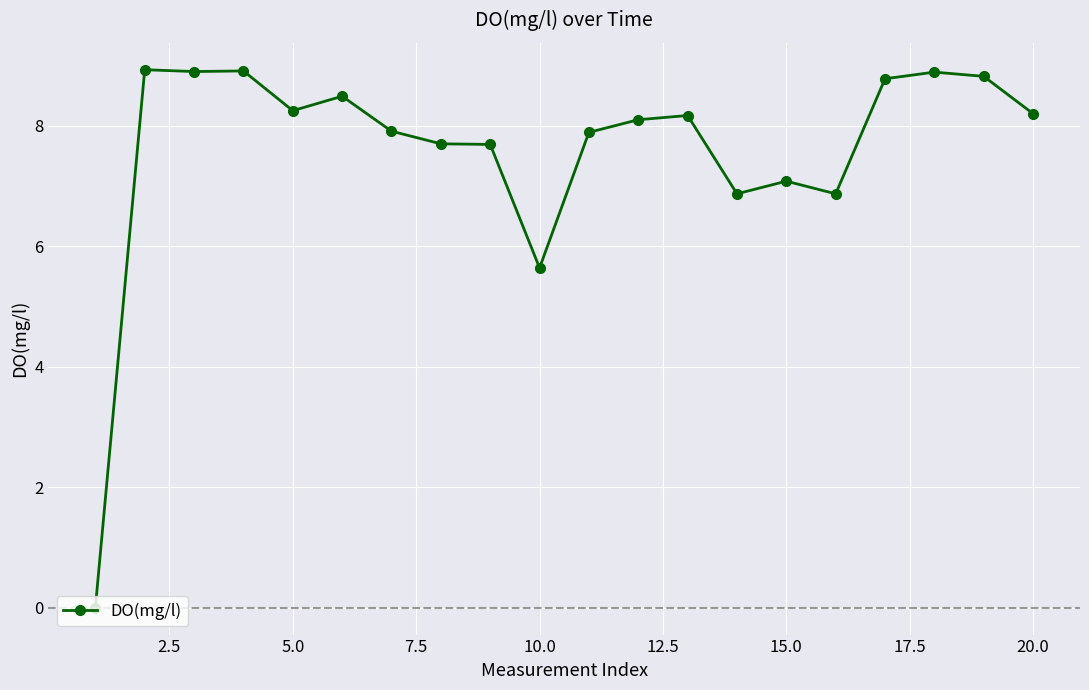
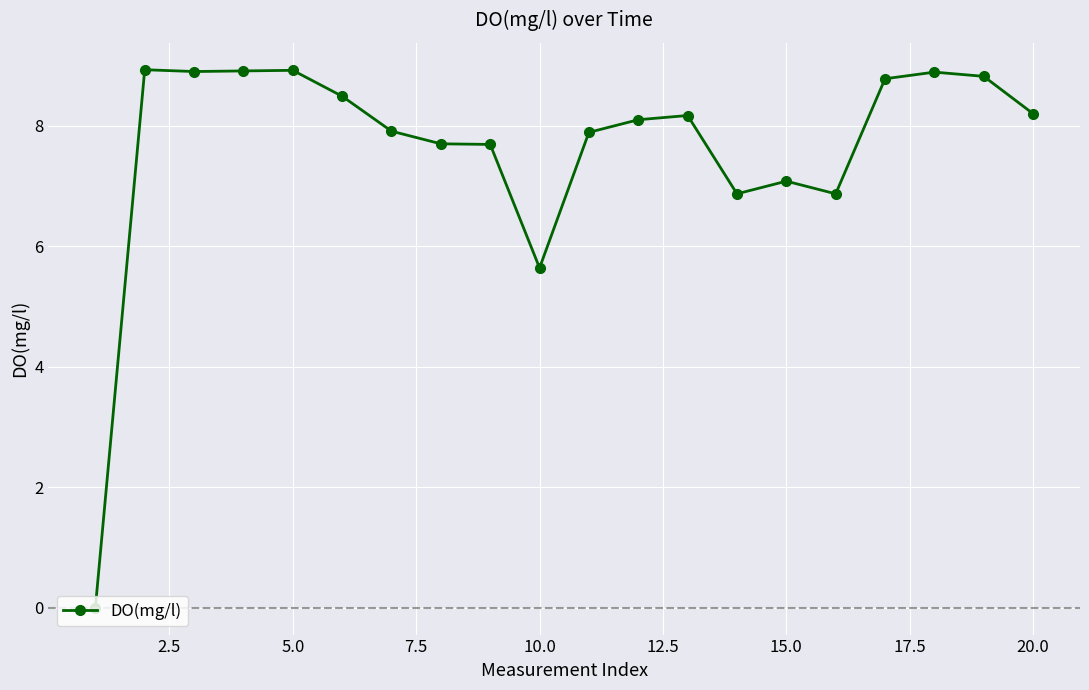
5.0: 8.3 -> 8.9
